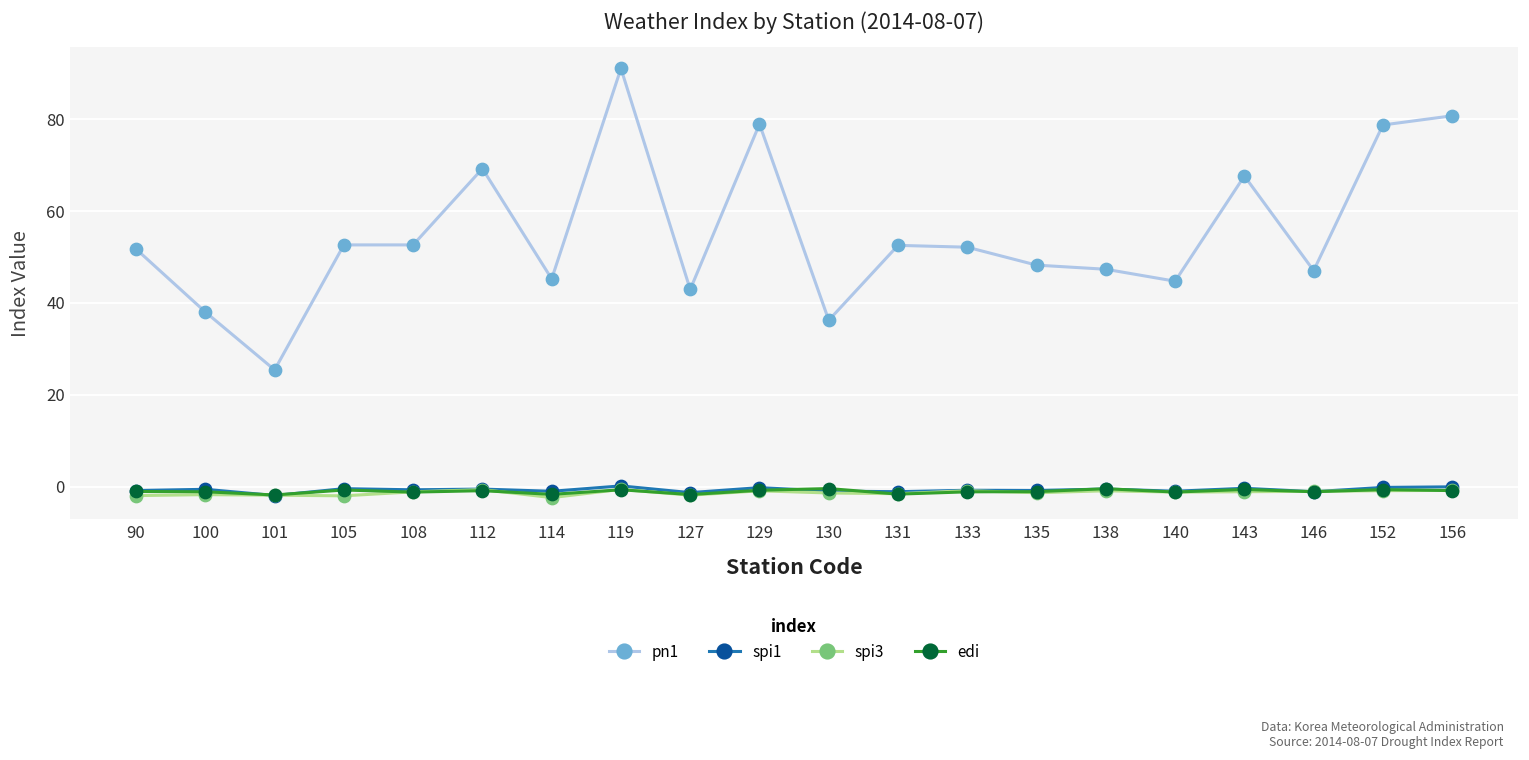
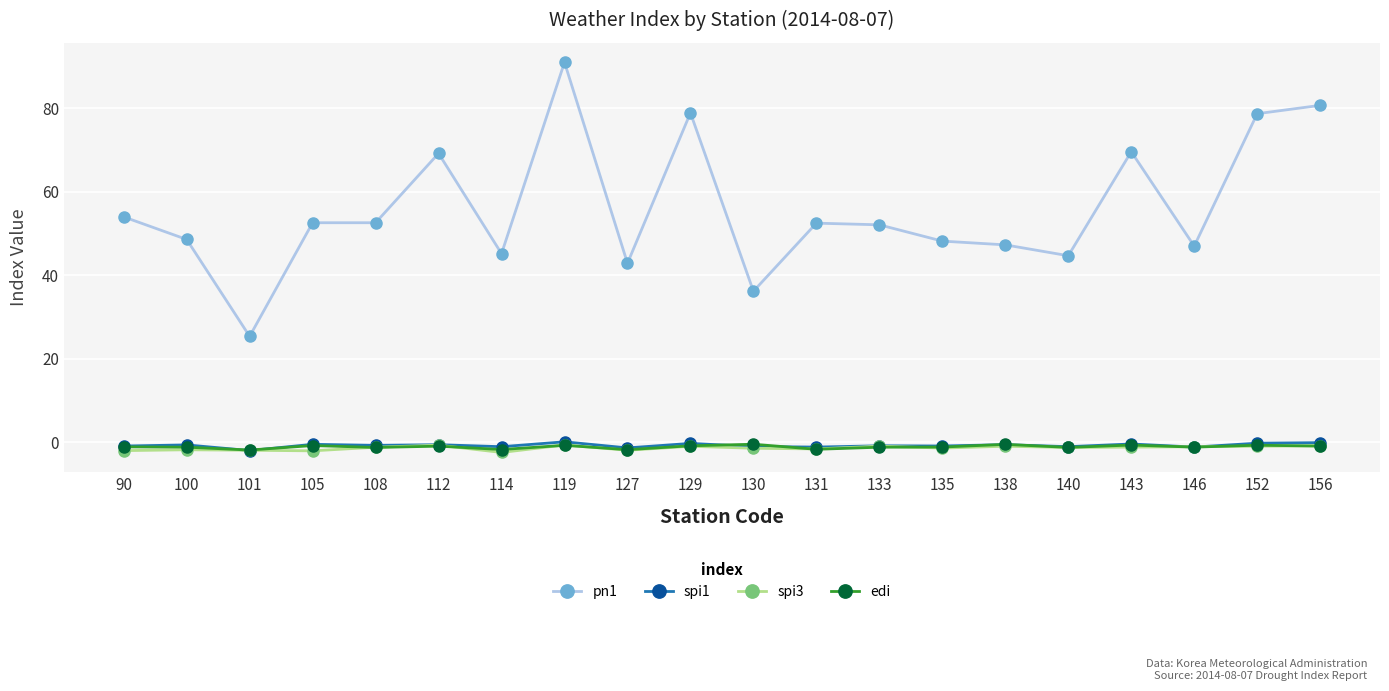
pn1, 90: 52 -> 54
pn1, 100: 38 -> 49
pn1, 143: 68 -> 70
